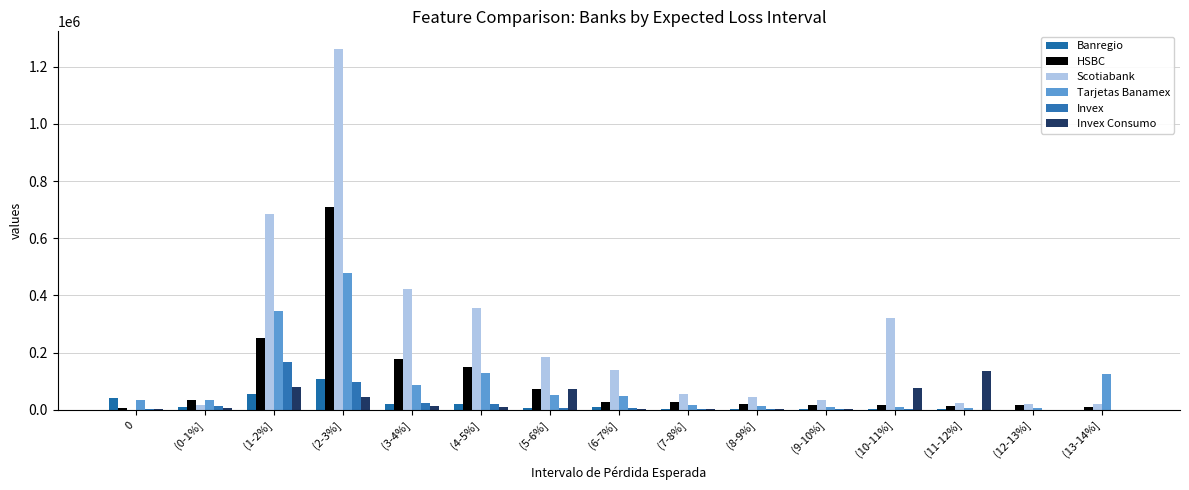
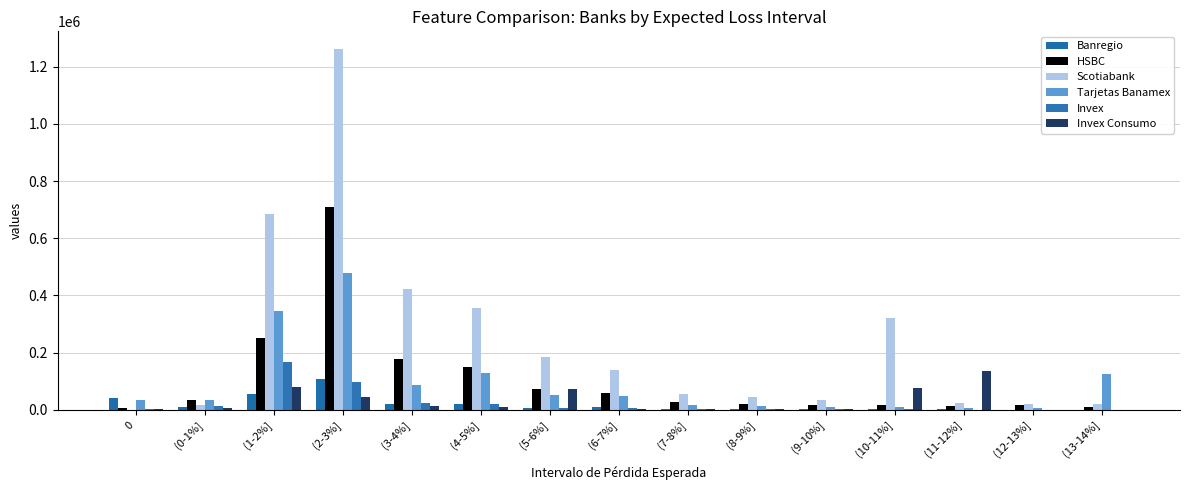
HSBC, (6-7%]: 30000 -> 60000
